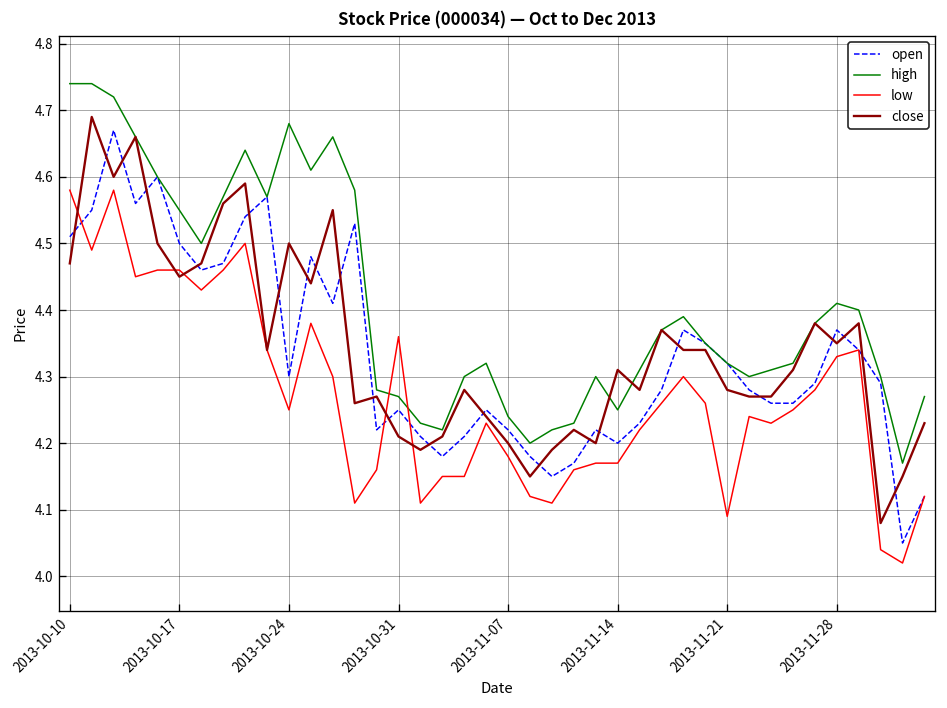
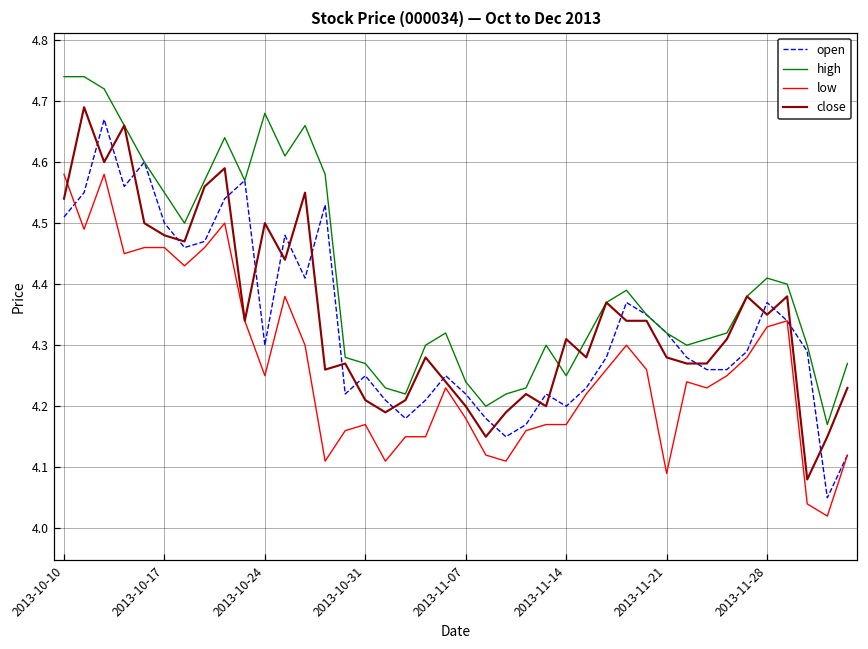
close, 2013-10-10: 4.47 -> 4.54
close, 2013-10-17: 4.45 -> 4.48
low, 2013-10-31: 4.36 -> 4.17
